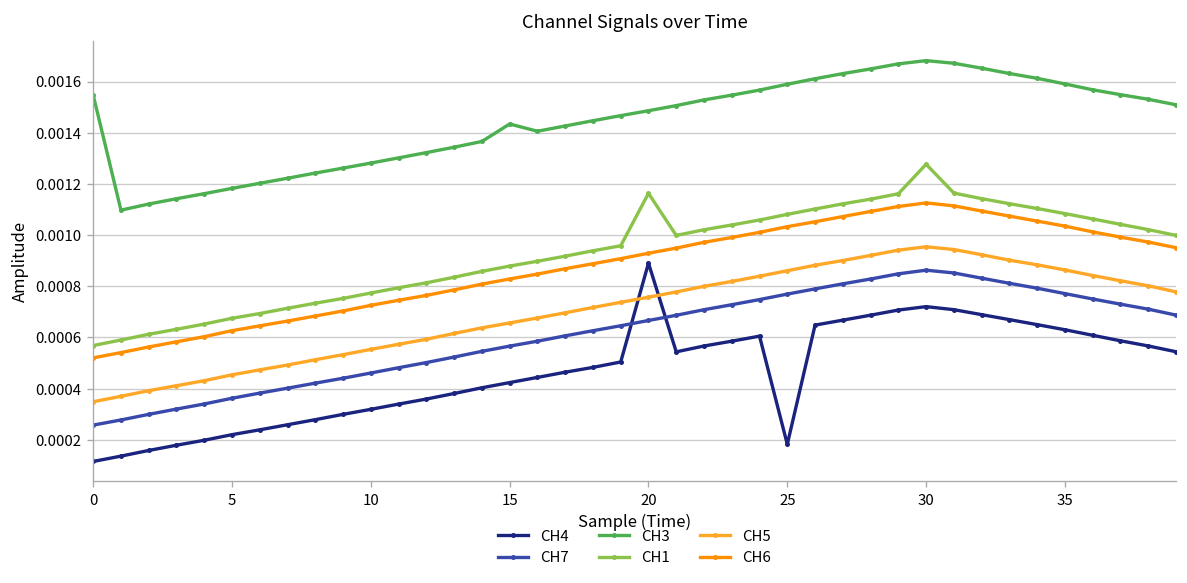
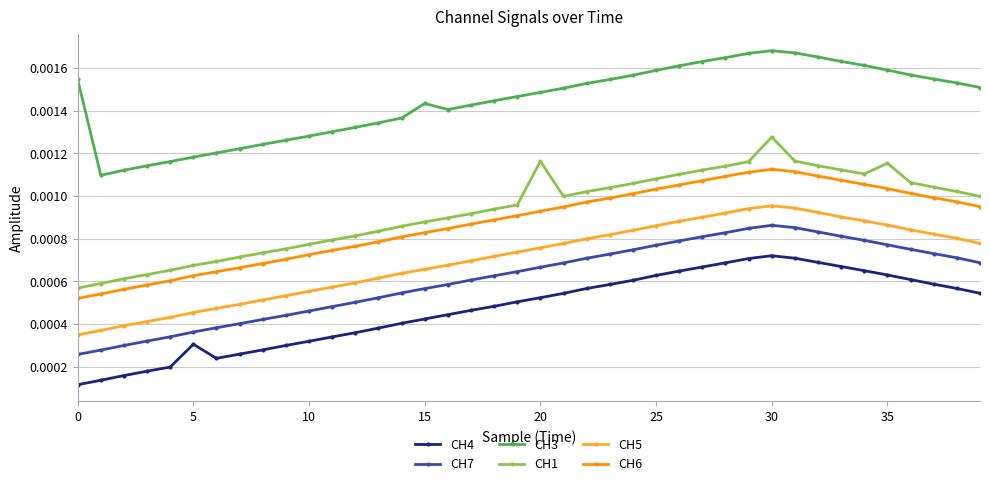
CH4, 5: 0.00022 -> 0.00031
CH4, 20: 0.00089 -> 0.00052
CH4, 25: 0.00018 -> 0.00063
CH1, 35: 0.00108 -> 0.00115
